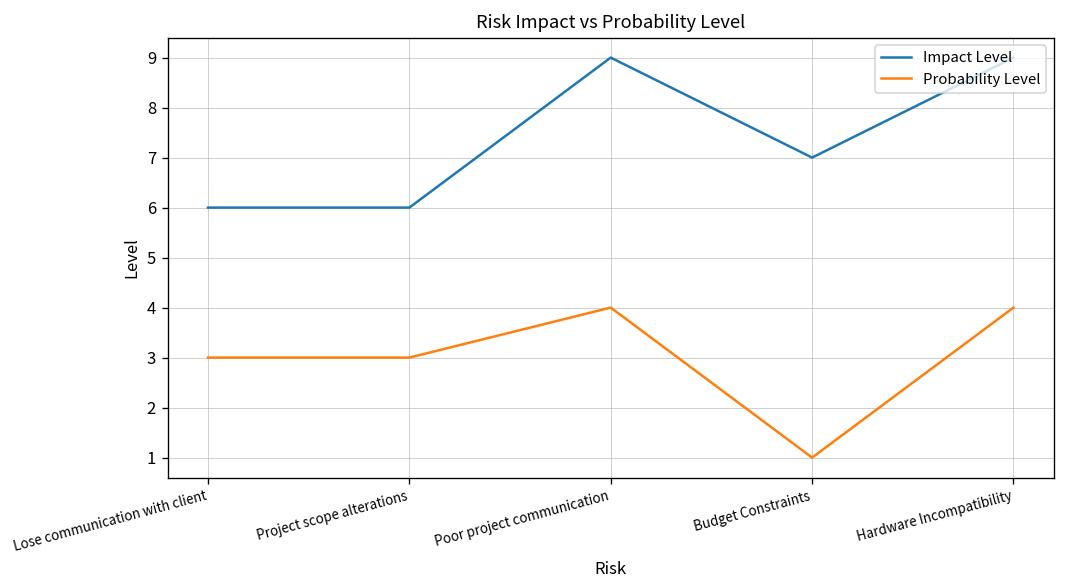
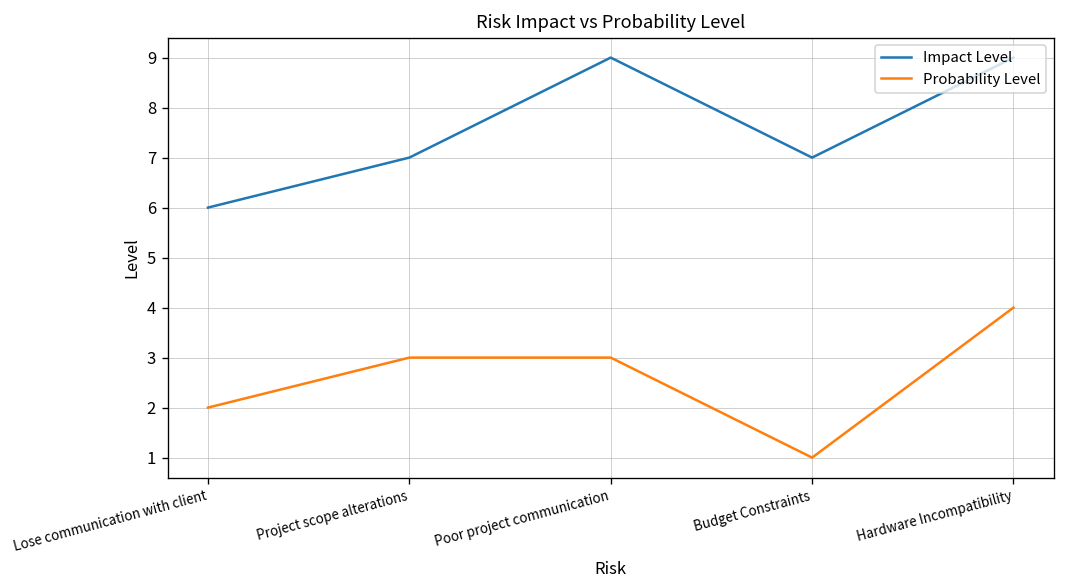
Probability Level, Lose communication with client: 3 -> 2
Impact Level, Project scope alterations: 6 -> 7
Probability Level, Poor project communication: 4 -> 3
